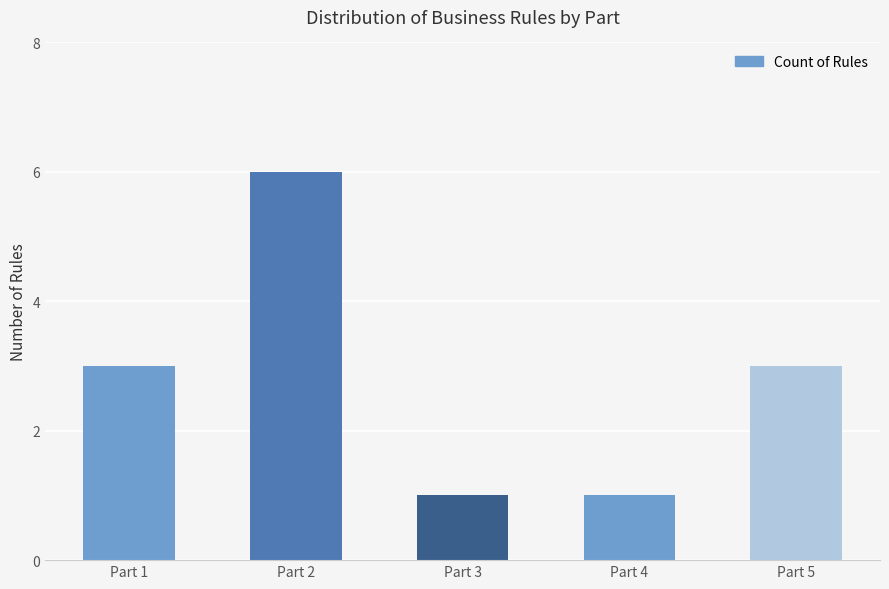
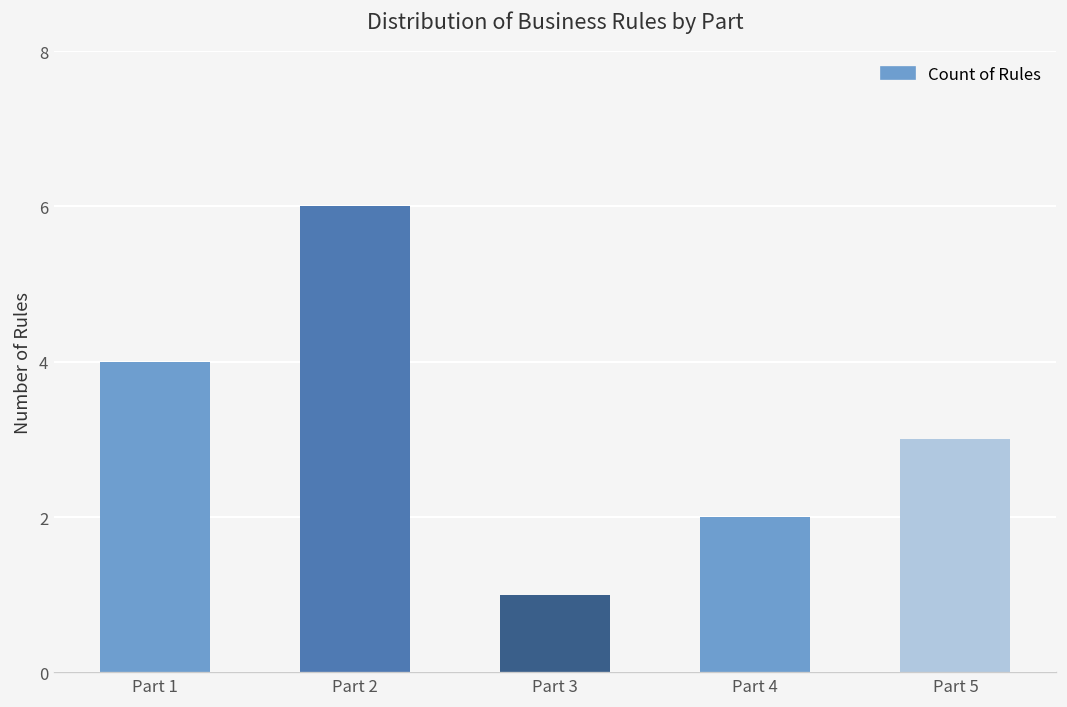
Part 1: 3 -> 4
Part 4: 1 -> 2
